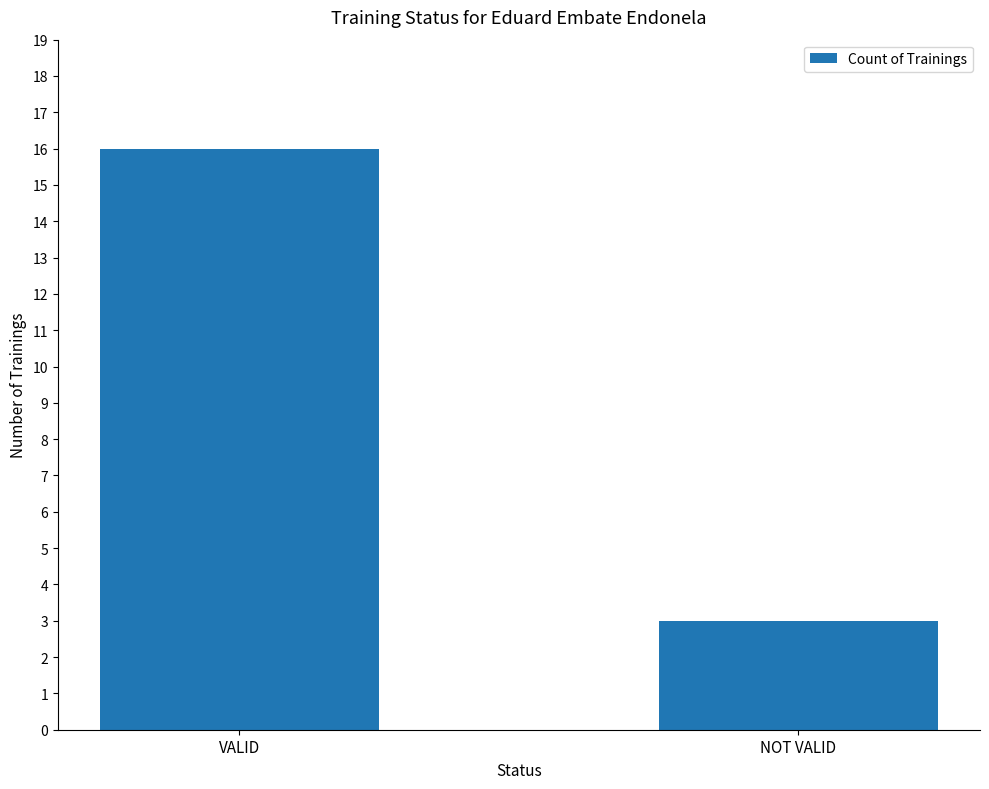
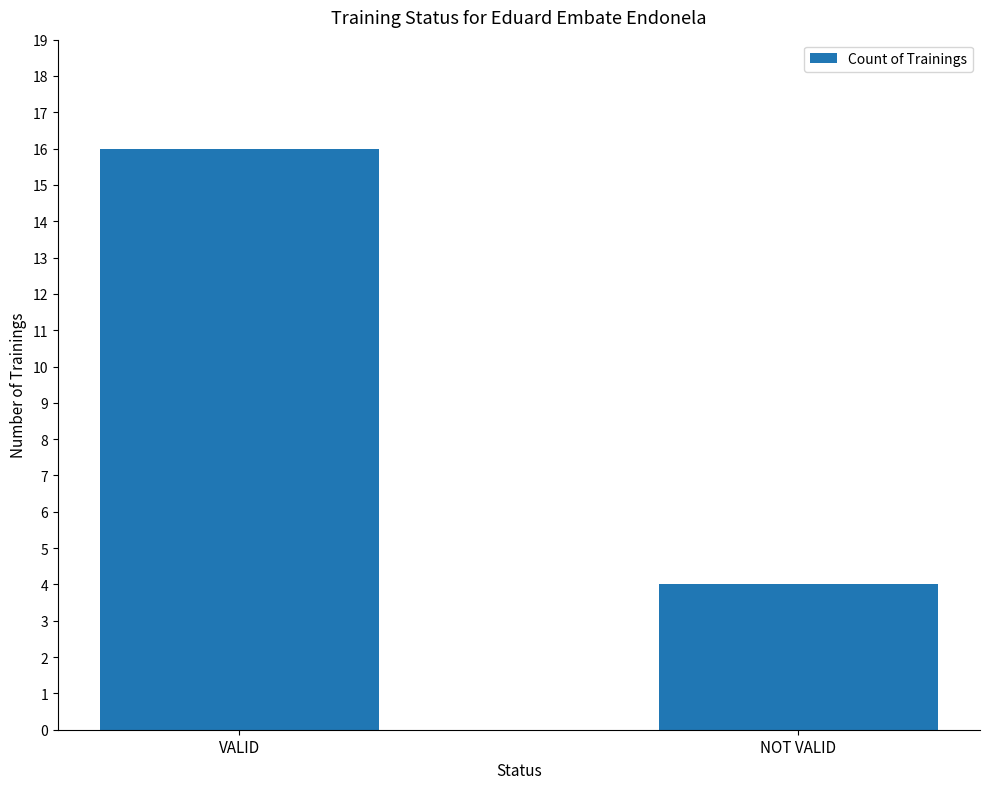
NOT VALID: 3 -> 4
